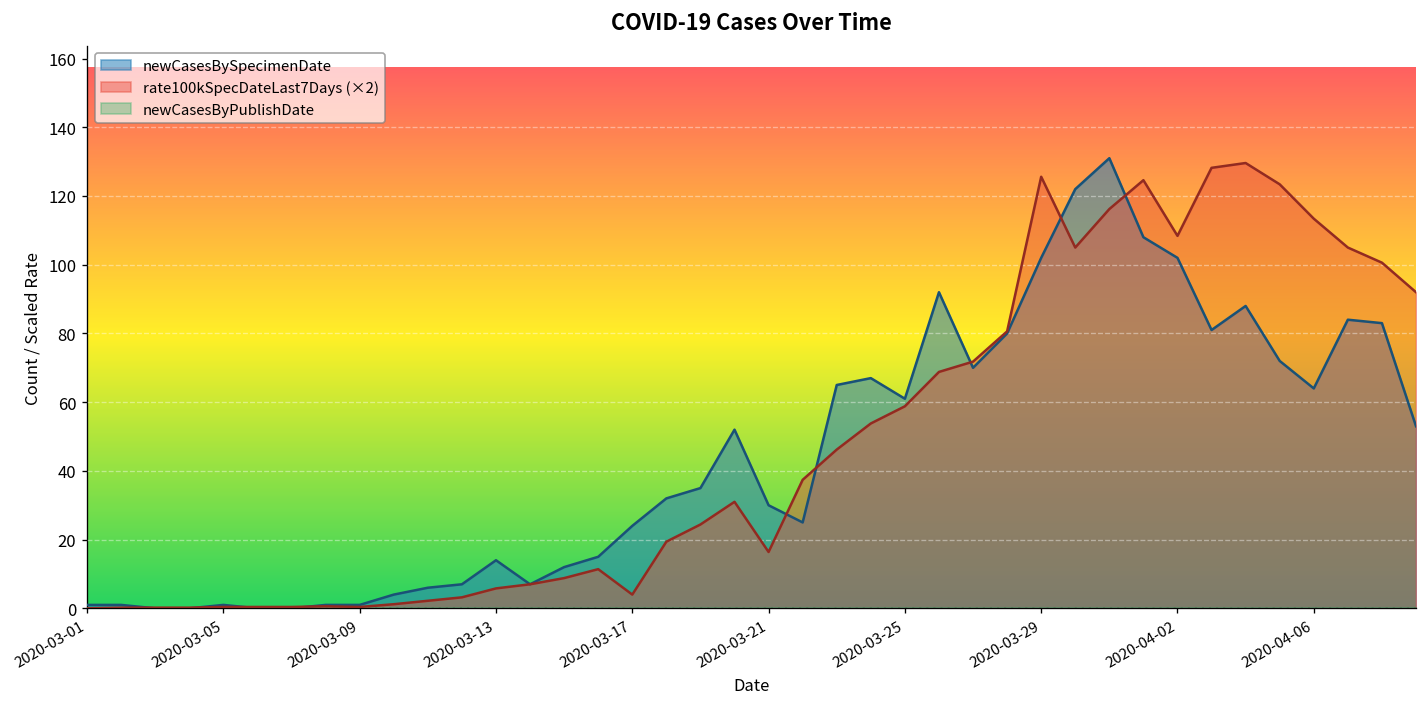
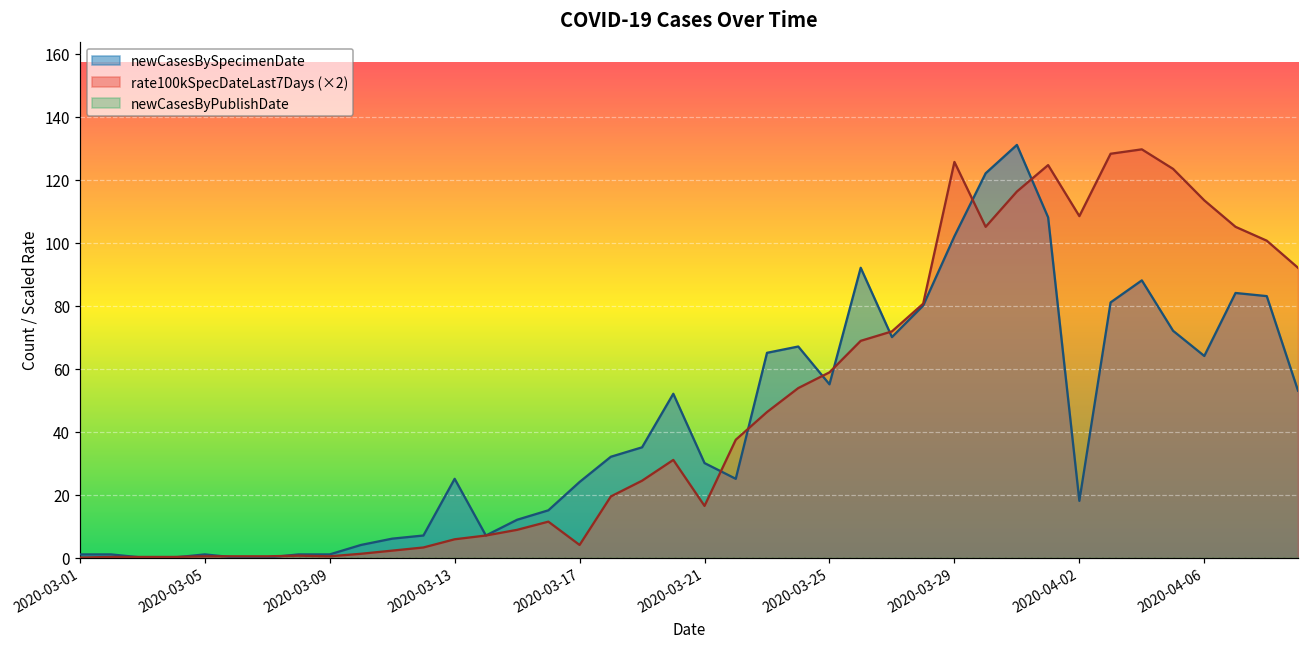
newCasesBySpecimenDate, 2020-03-13: 14 -> 25
newCasesBySpecimenDate, 2020-03-25: 61 -> 55
newCasesBySpecimenDate, 2020-04-02: 102 -> 18
